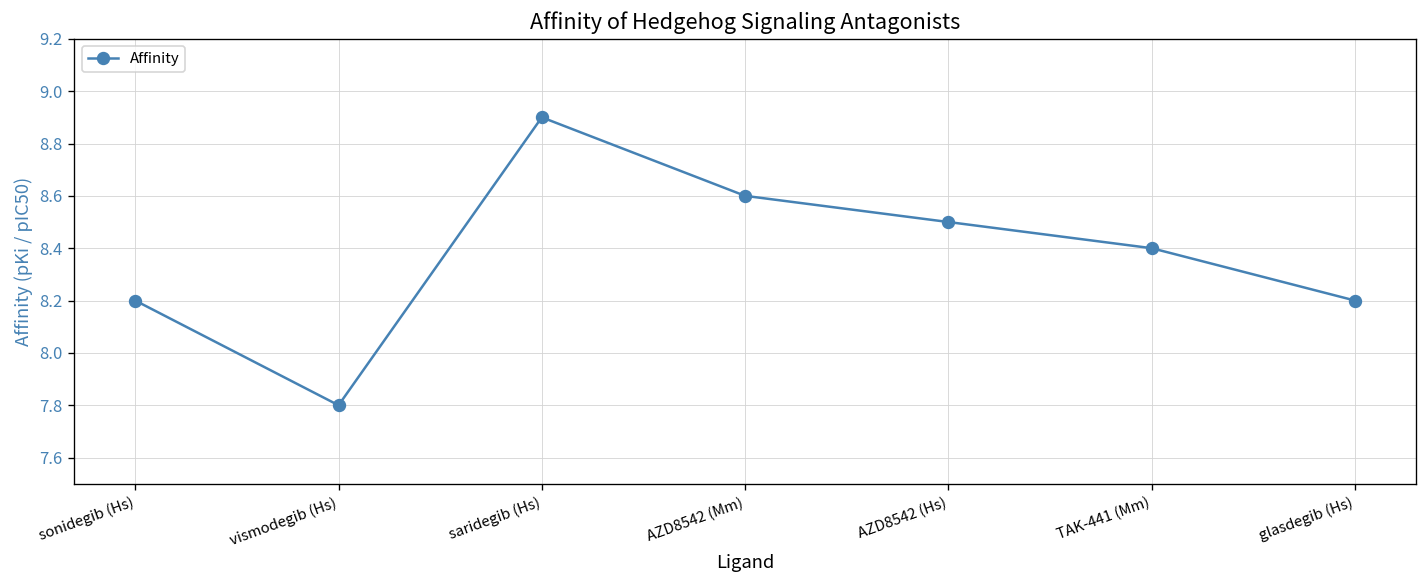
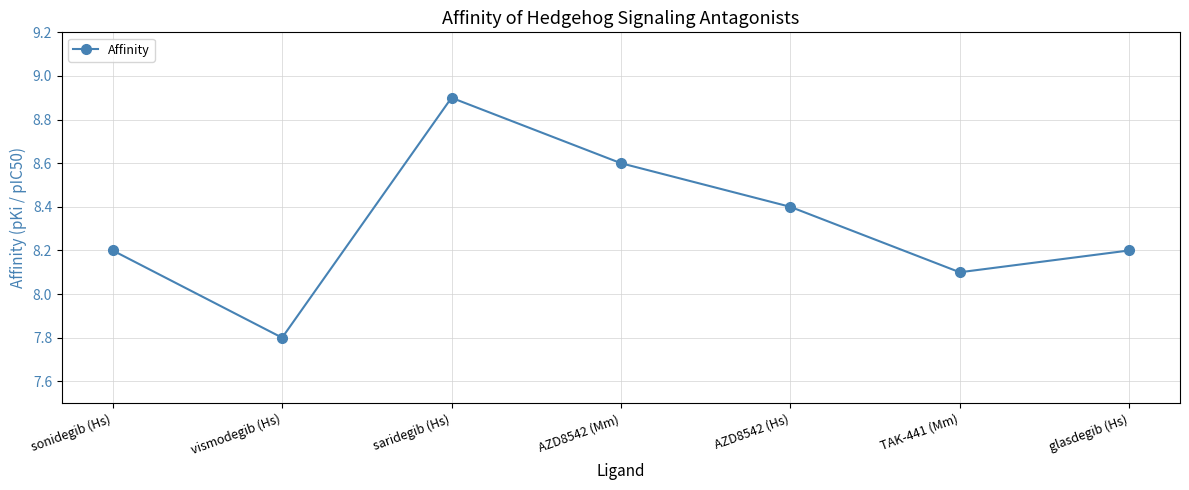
AZD8542 (Hs): 8.5 -> 8.4
TAK-441 (Mm): 8.4 -> 8.1
